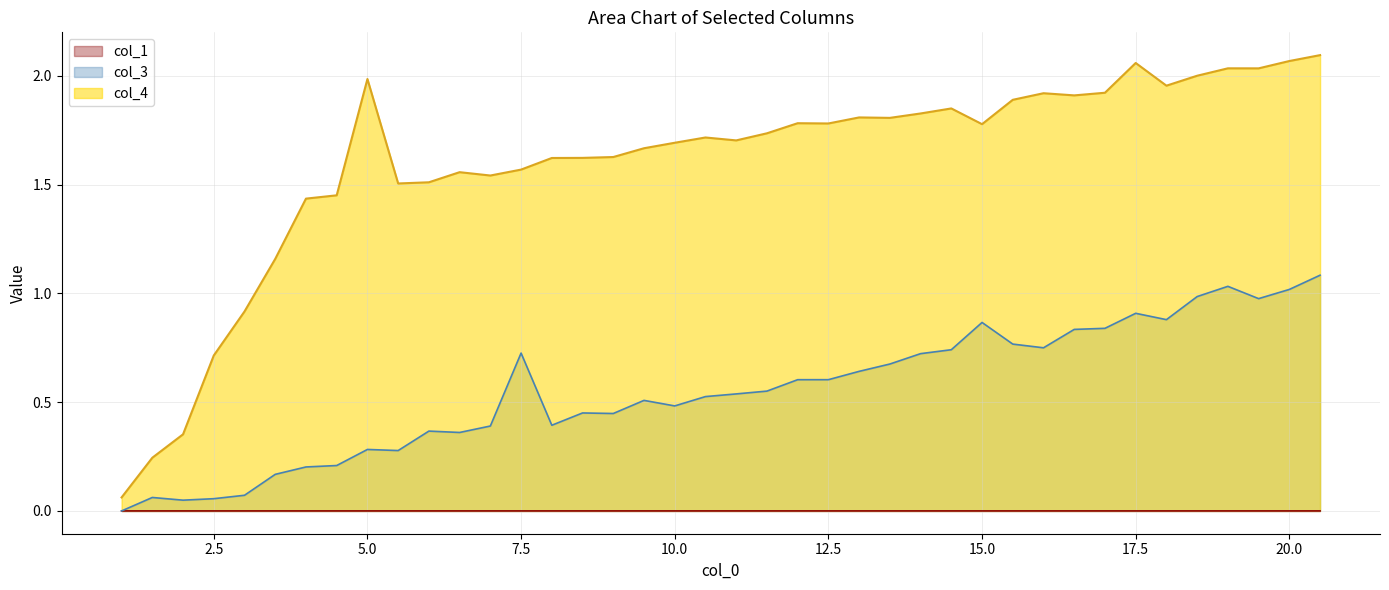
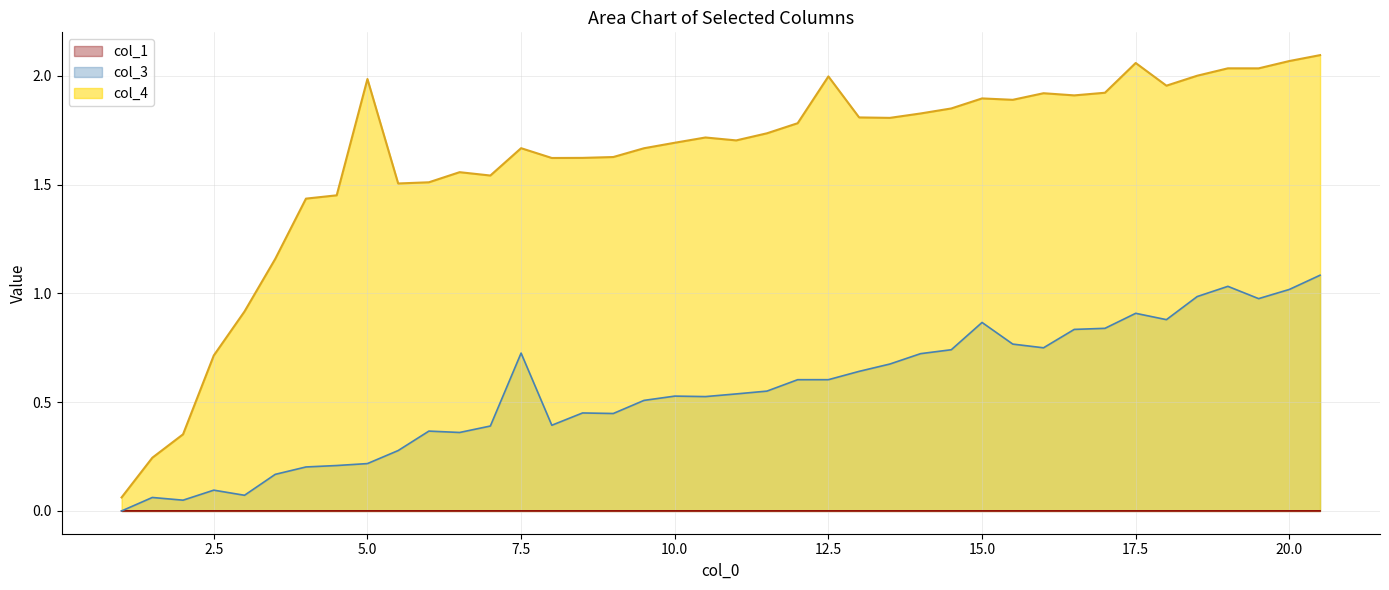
col_3, 2.5: 0.06 -> 0.10
col_3, 5.0: 0.28 -> 0.22
col_4, 7.5: 1.57 -> 1.67
col_3, 10.0: 0.48 -> 0.53
col_4, 12.5: 1.78 -> 2.00
col_4, 15.0: 1.78 -> 1.90
